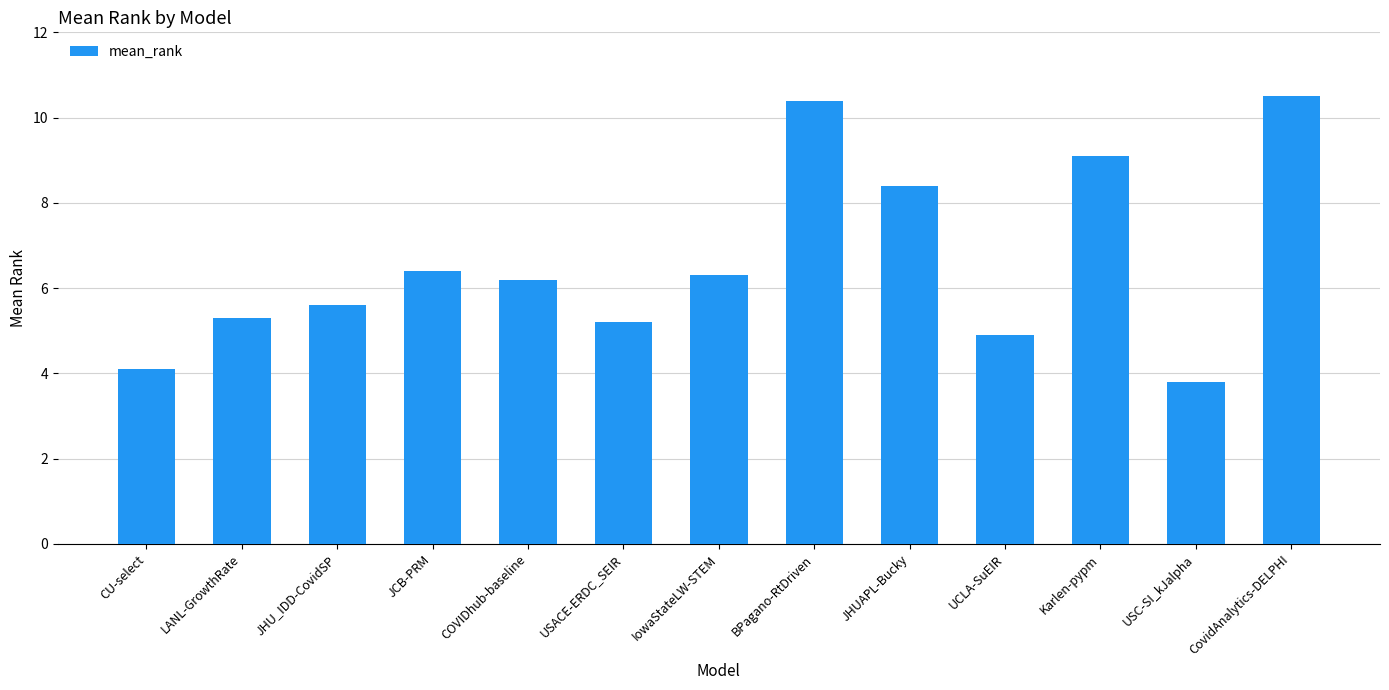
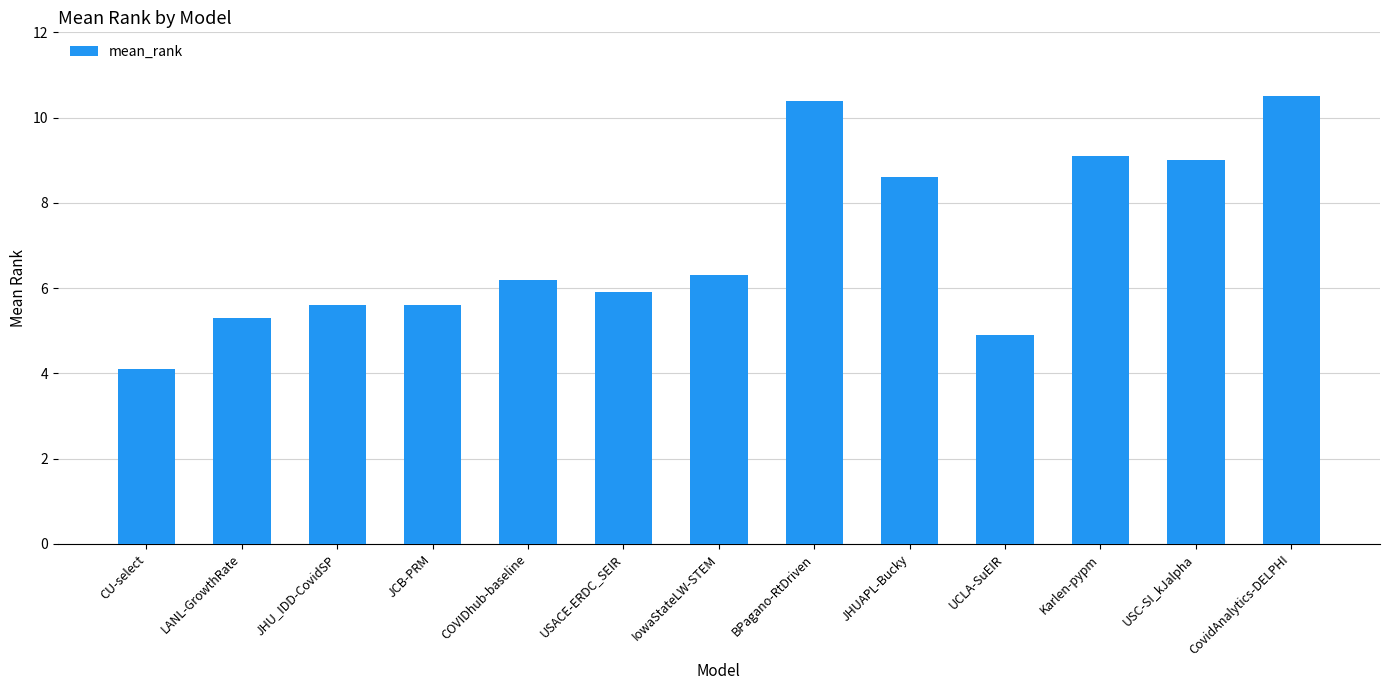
JCB-PRM: 6.4 -> 5.6
USACE-ERDC_SEIR: 5.2 -> 5.9
JHUAPL-Bucky: 8.4 -> 8.6
USC-SI_kJalpha: 3.8 -> 9.0
